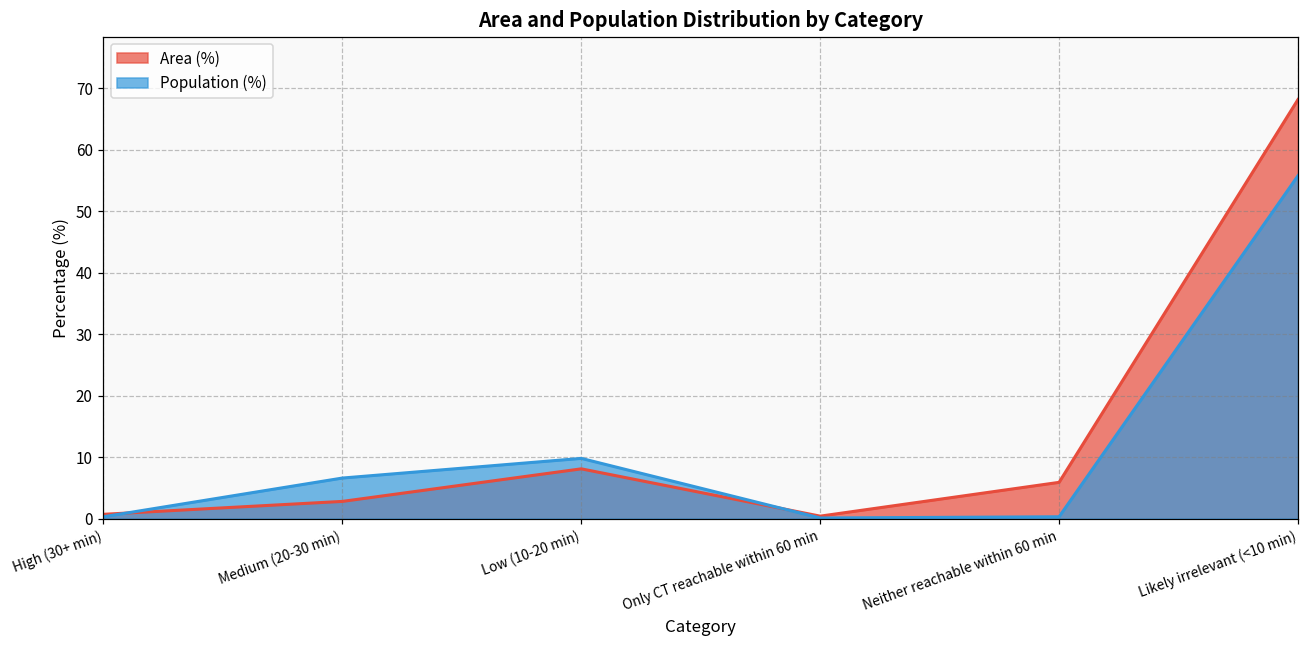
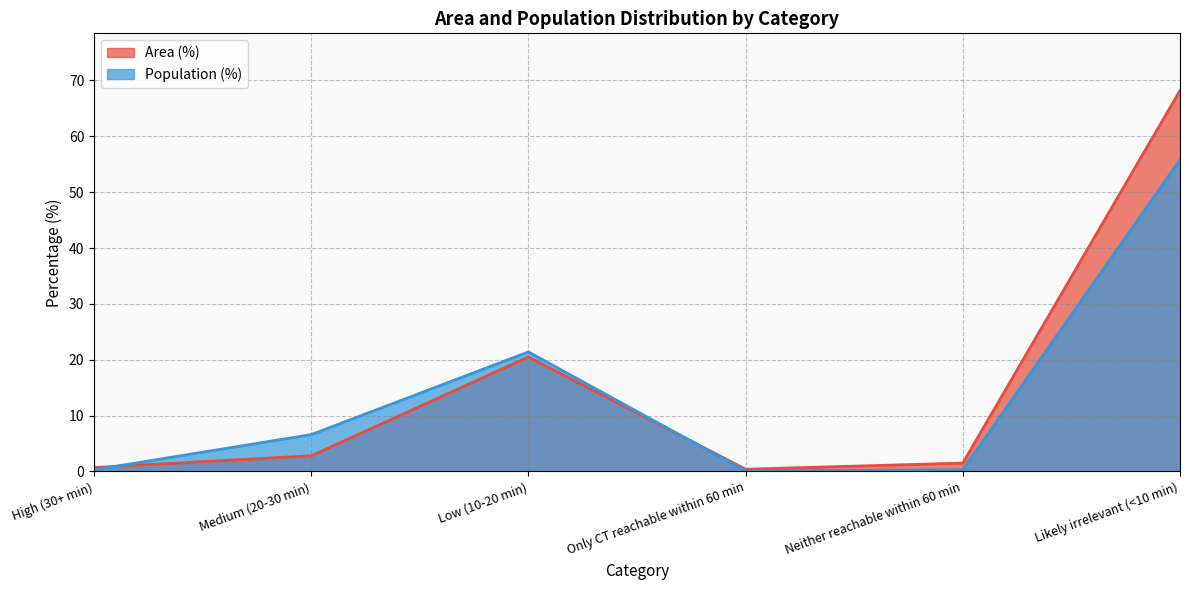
Area (%), Low (10-20 min): 8 -> 21
Population (%), Low (10-20 min): 10 -> 21
Area (%), Neither reachable within 60 min: 6 -> 2
